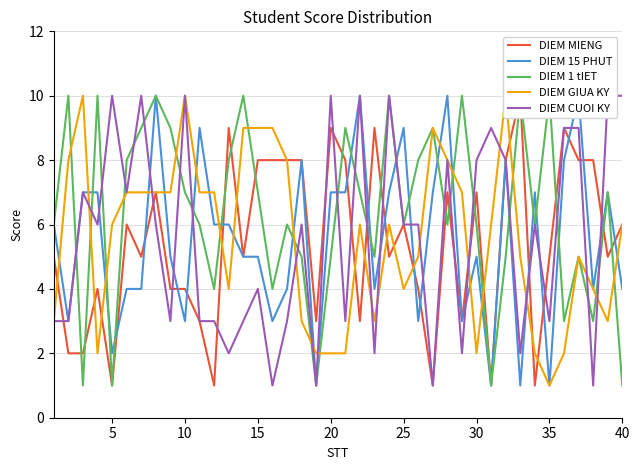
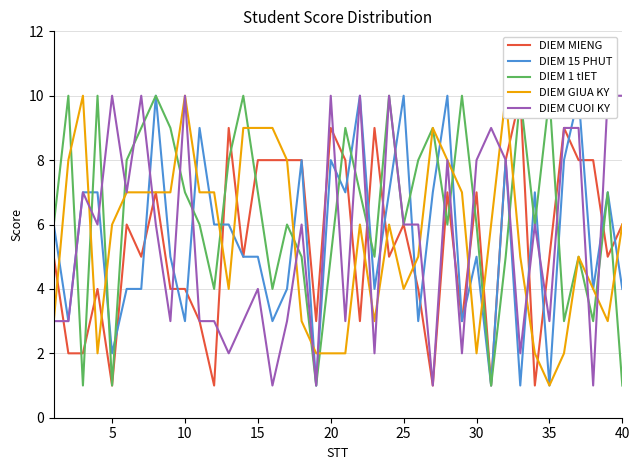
DIEM 15 PHUT, 20: 7 -> 8
DIEM 15 PHUT, 25: 9 -> 10
